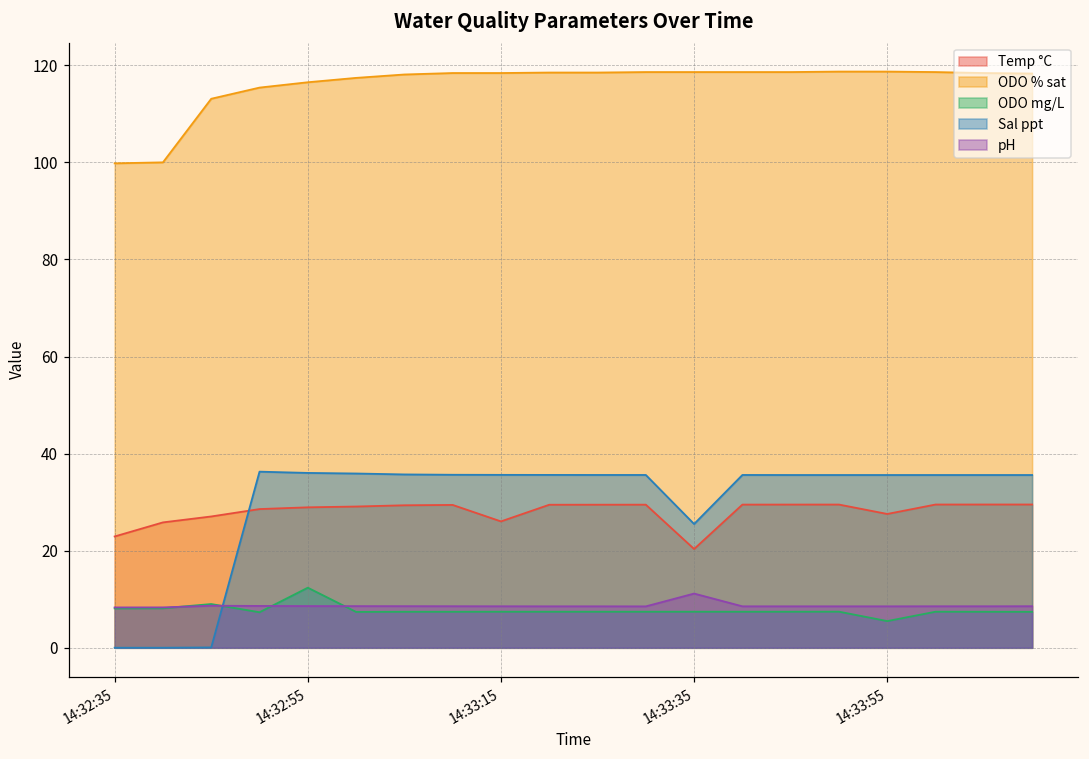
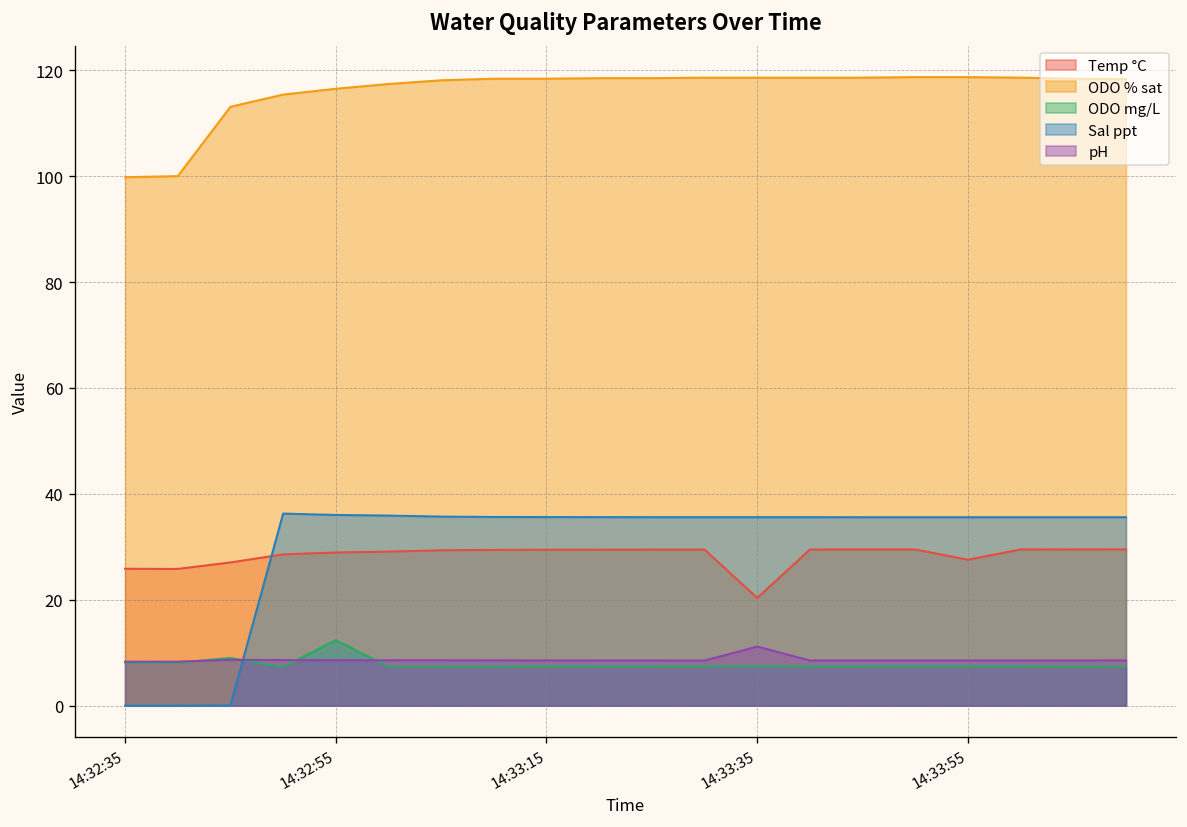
Temp °C, 14:32:35: 23 -> 26
Temp °C, 14:33:15: 26 -> 29
Sal ppt, 14:33:35: 26 -> 36
ODO mg/L, 14:33:55: 6 -> 7
